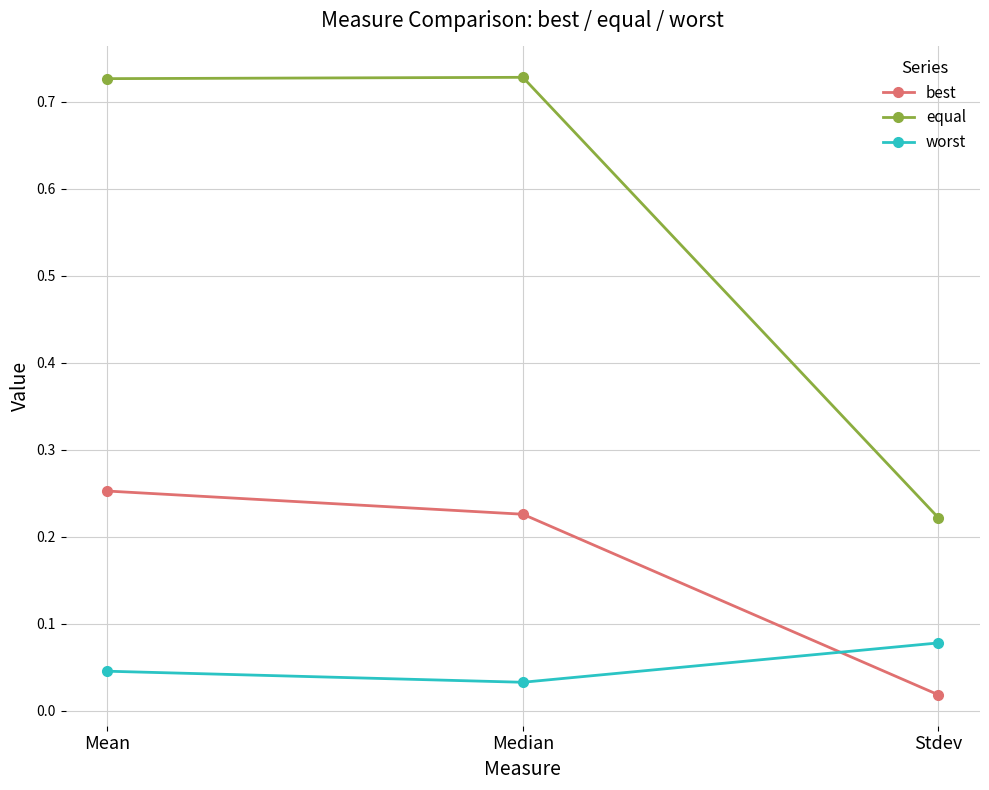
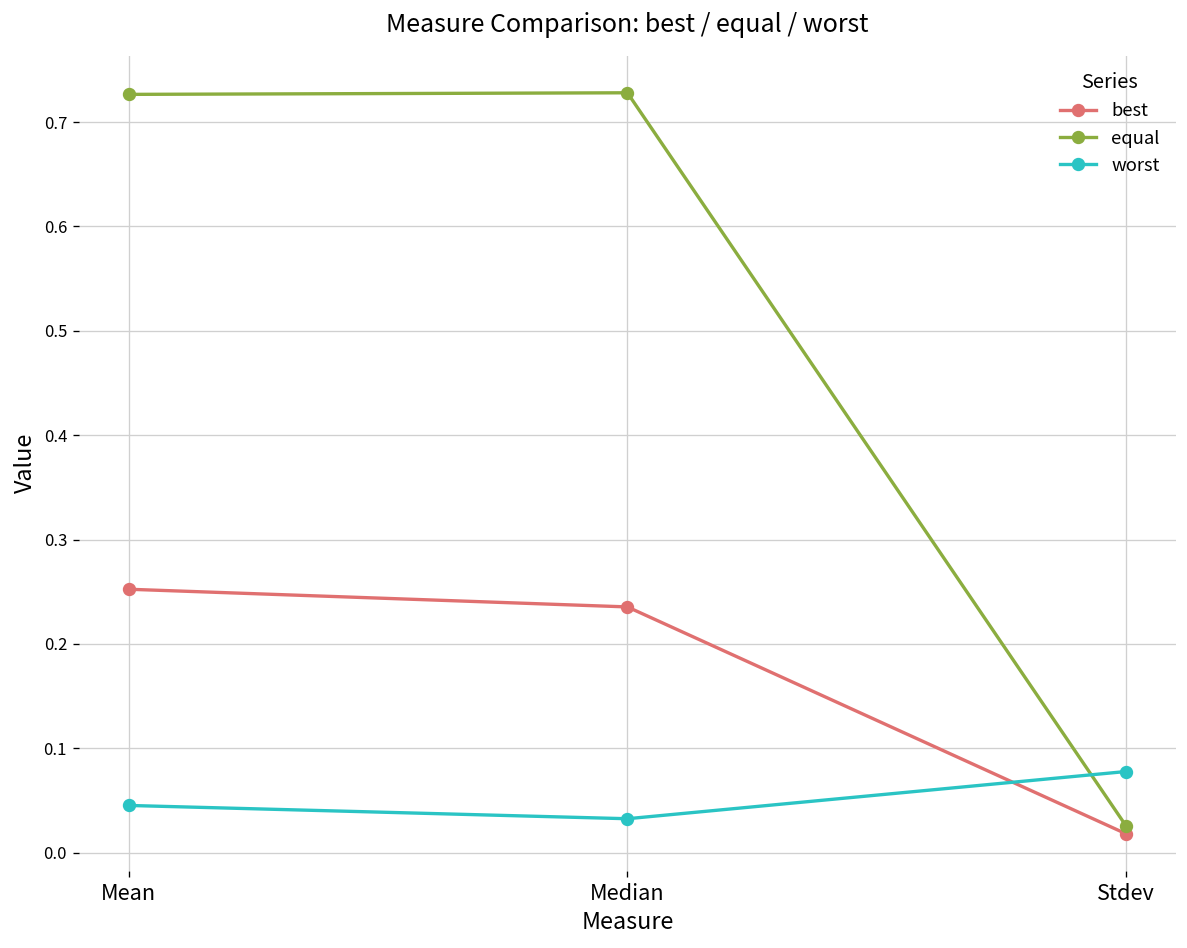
best, Median: 0.23 -> 0.24
equal, Stdev: 0.22 -> 0.03
